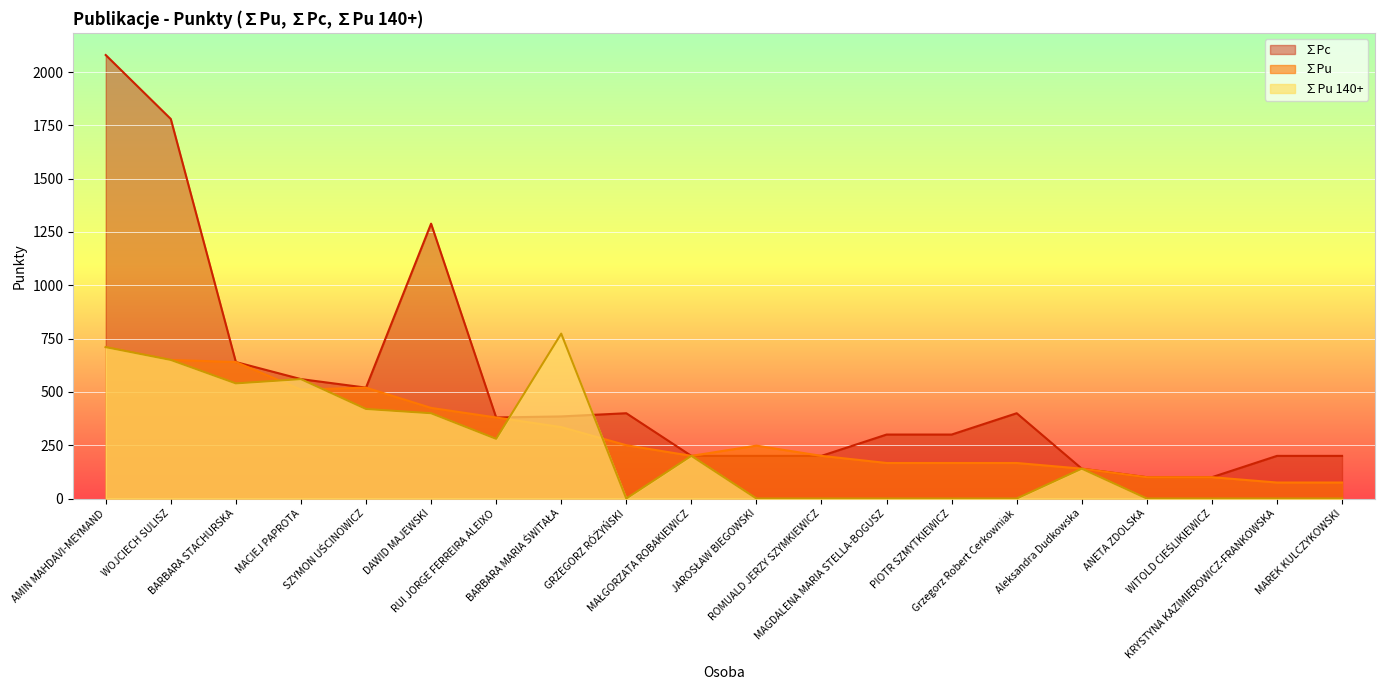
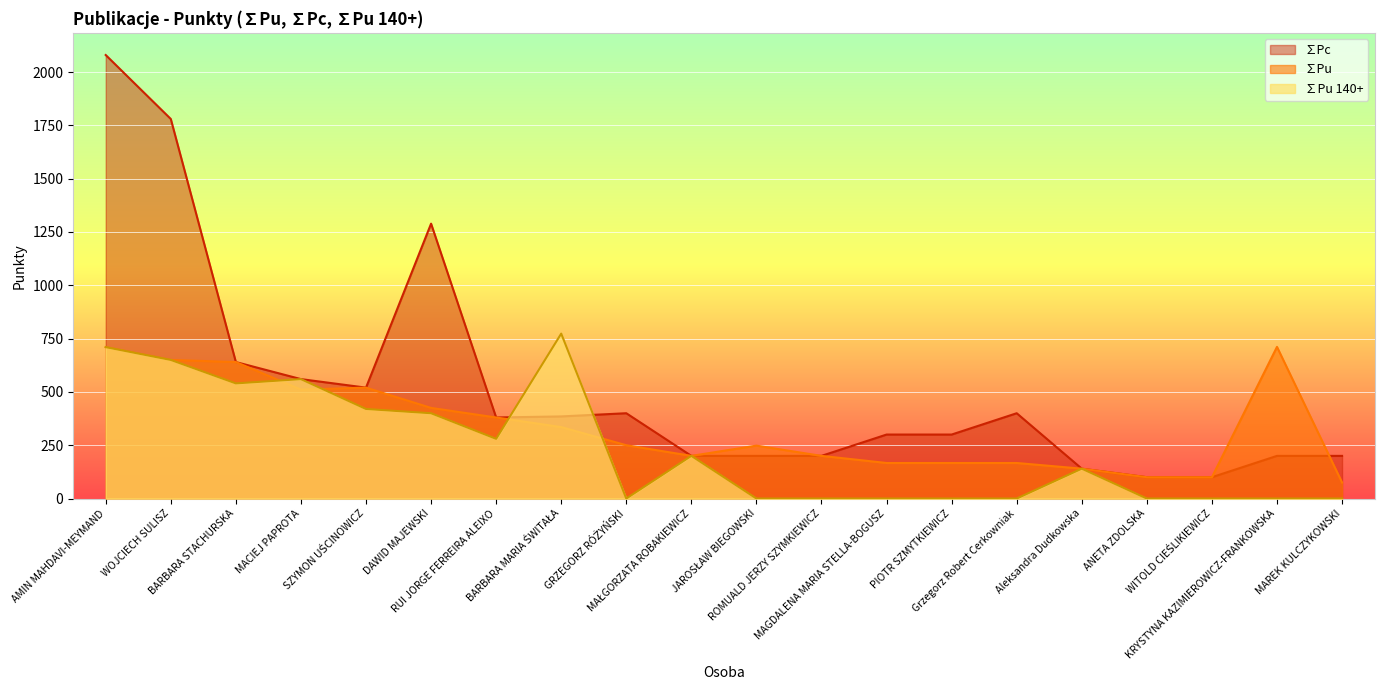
∑Pu, KRYSTYNA KAZIMIEROWICZ-FRANKOWSKA: 80 -> 710
